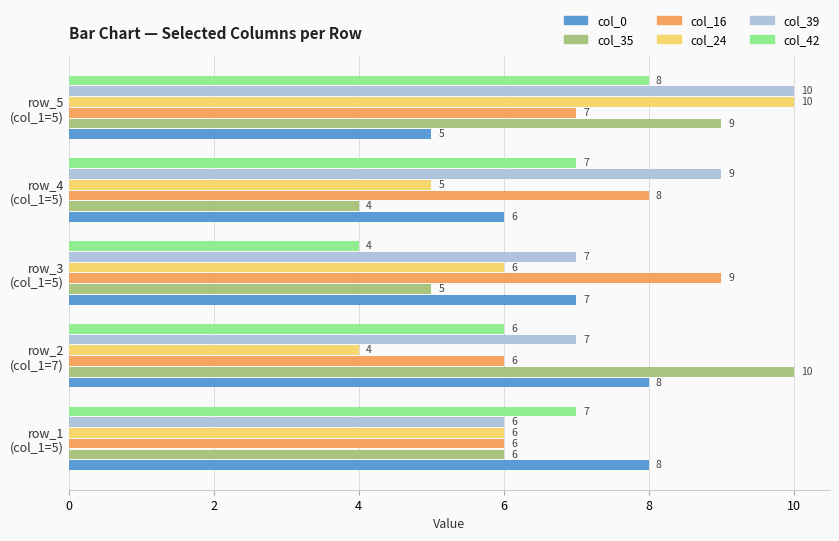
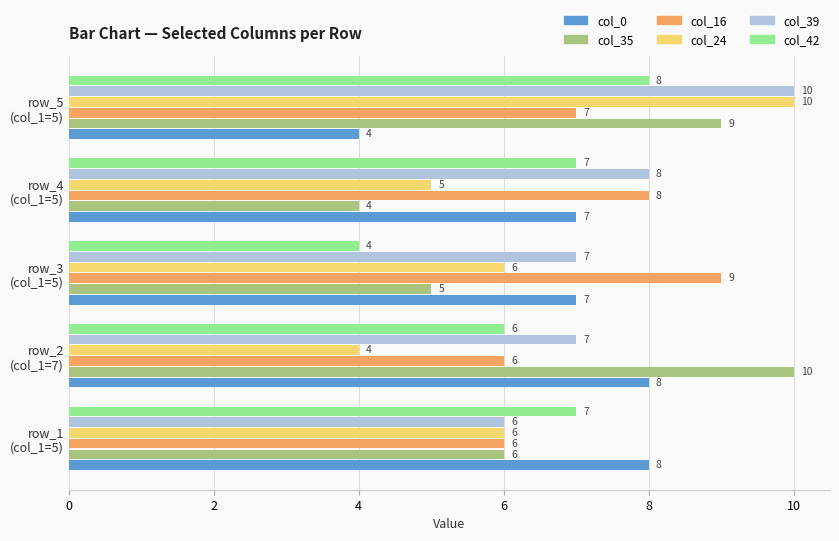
col_0, row_5 (col_1=5): 5 -> 4
col_39, row_4 (col_1=5): 9 -> 8
col_0, row_4 (col_1=5): 6 -> 7
